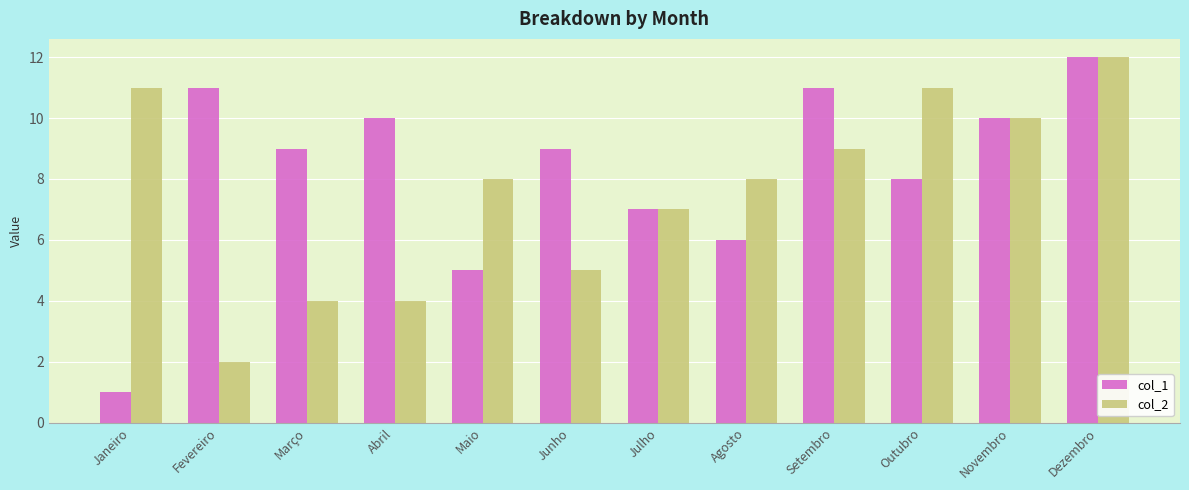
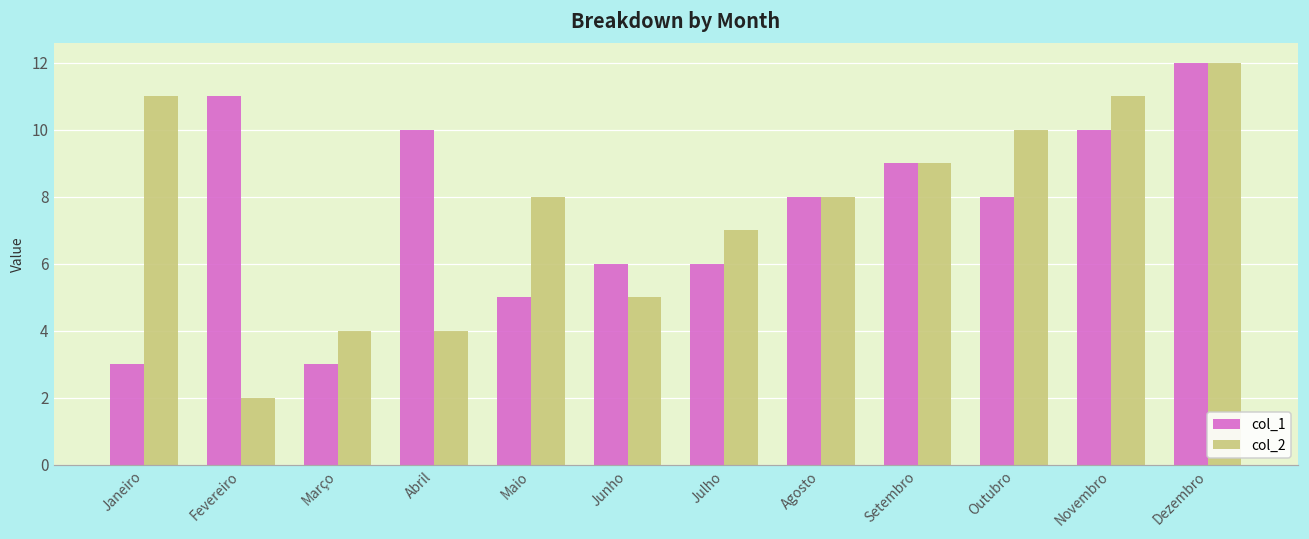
col_1, Janeiro: 1 -> 3
col_1, Março: 9 -> 3
col_1, Junho: 9 -> 6
col_1, Julho: 7 -> 6
col_1, Agosto: 6 -> 8
col_1, Setembro: 11 -> 9
col_2, Outubro: 11 -> 10
col_2, Novembro: 10 -> 11
